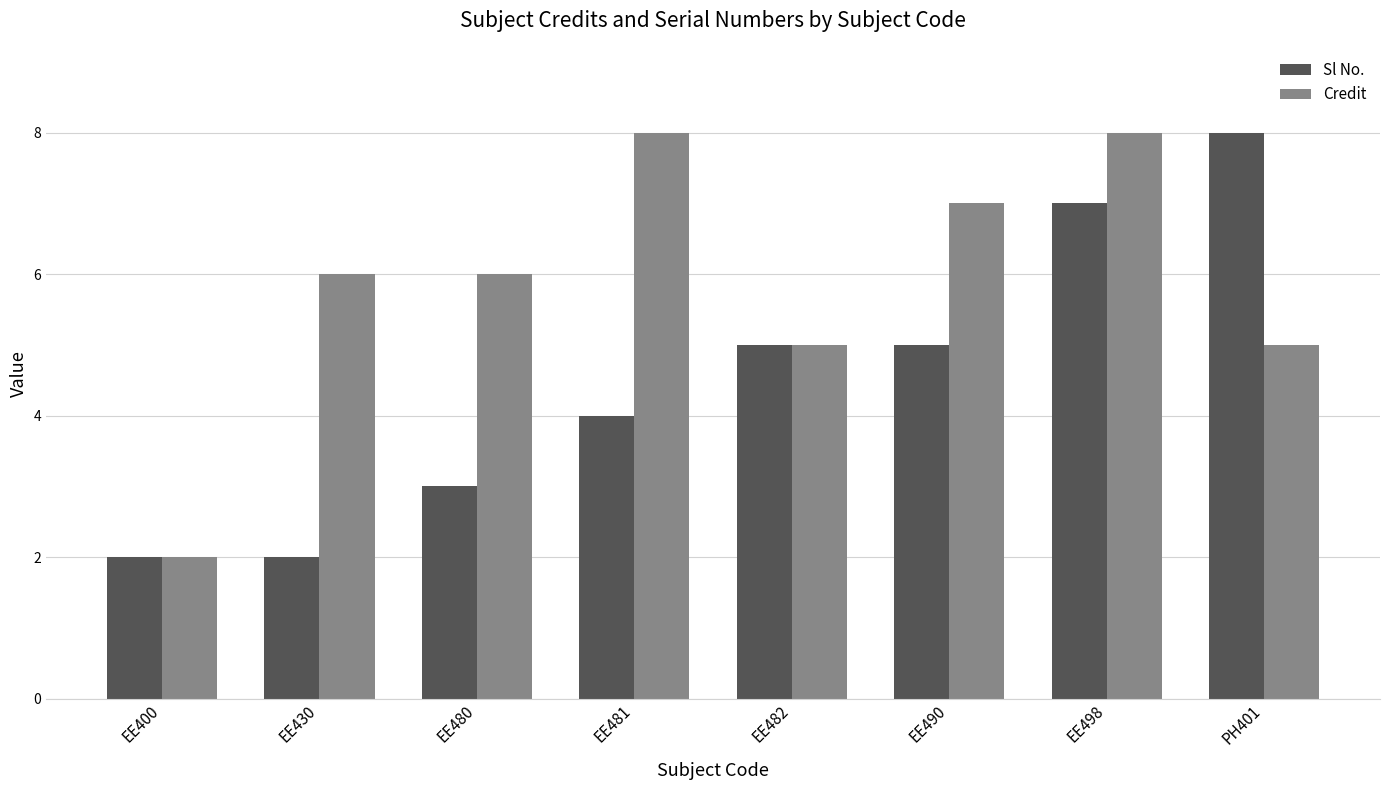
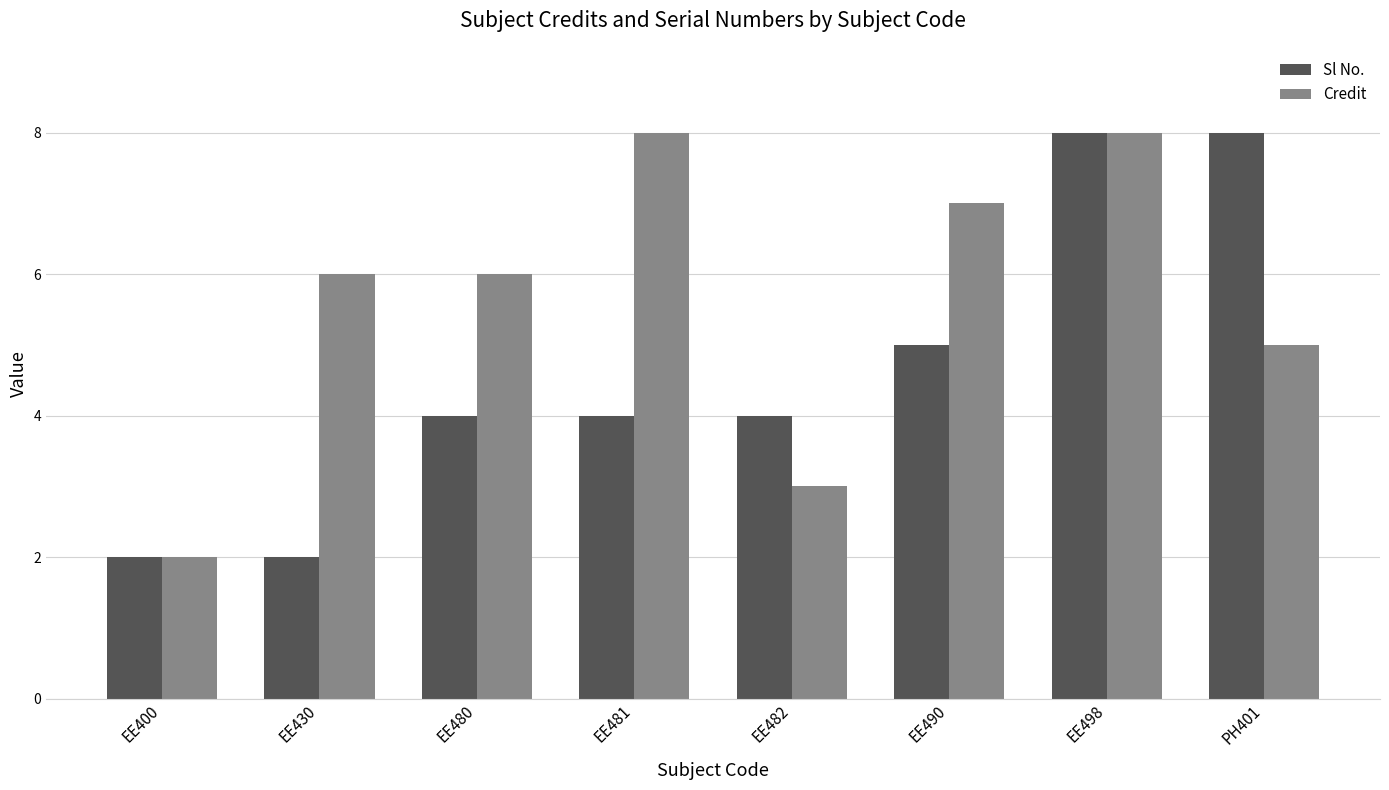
Sl No., EE480: 3 -> 4
Sl No., EE482: 5 -> 4
Credit, EE482: 5 -> 3
Sl No., EE498: 7 -> 8
